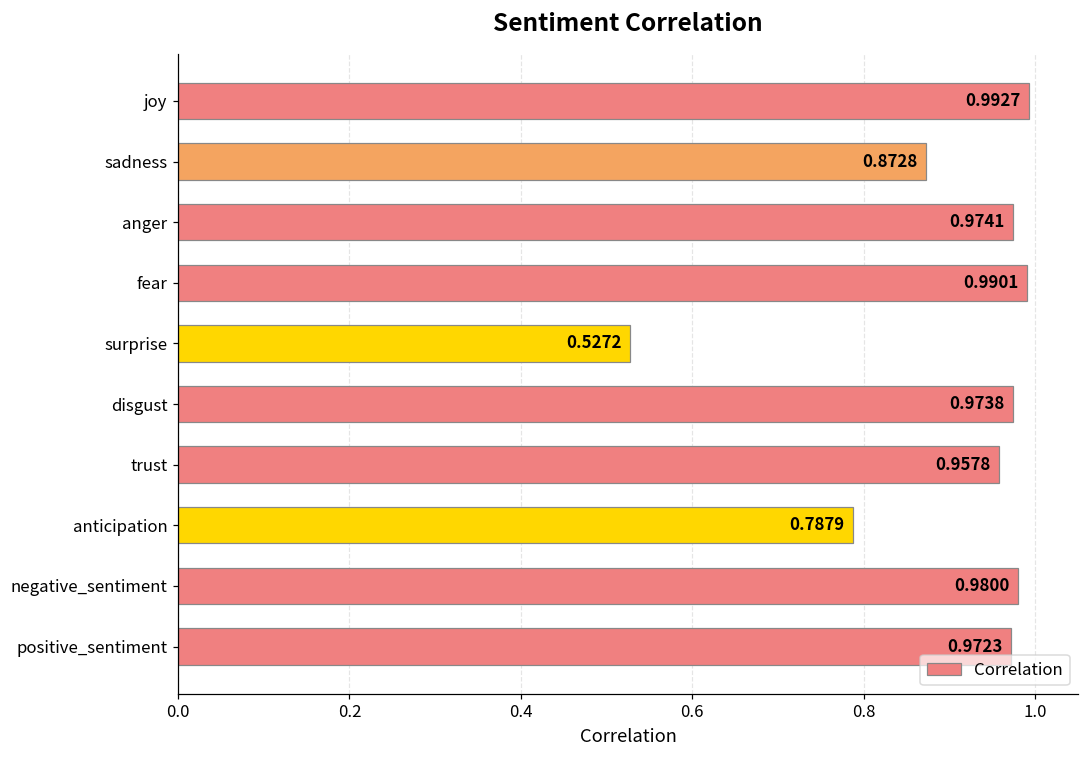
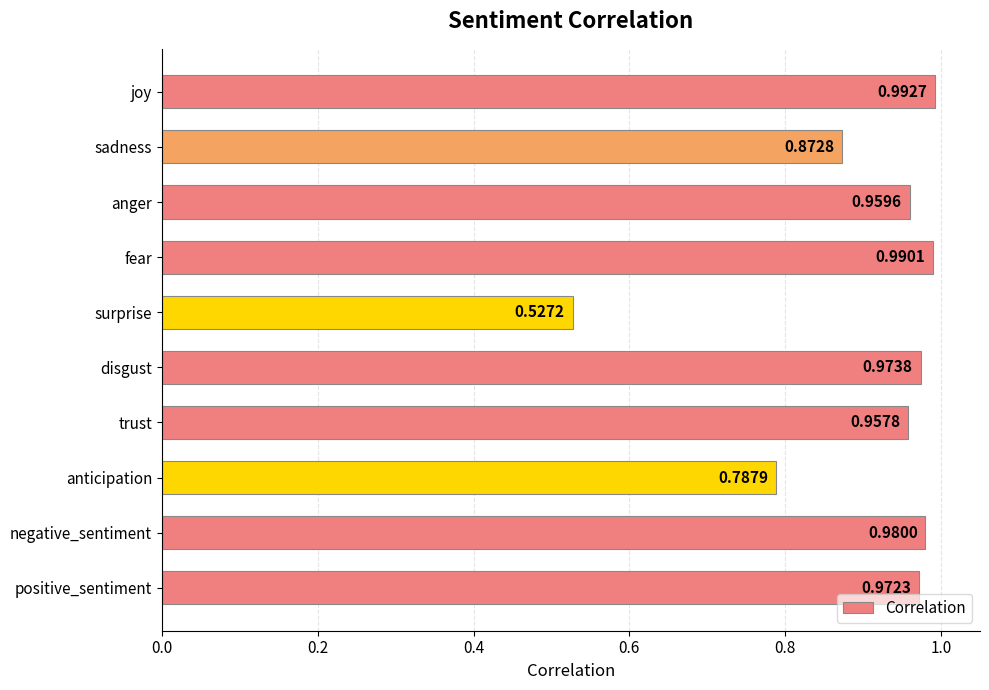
anger: 0.9741 -> 0.9596
